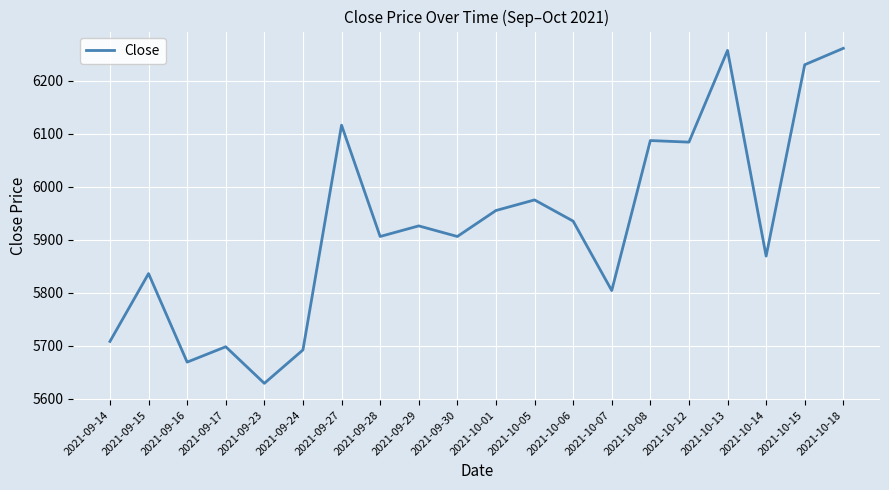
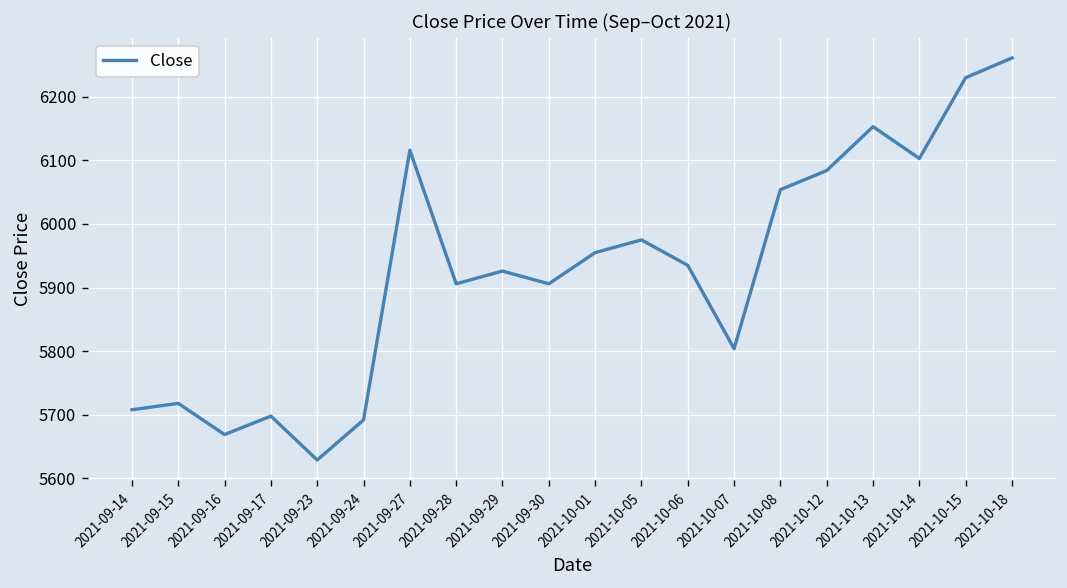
2021-09-15: 5840 -> 5720
2021-10-08: 6090 -> 6050
2021-10-13: 6260 -> 6150
2021-10-14: 5870 -> 6100
